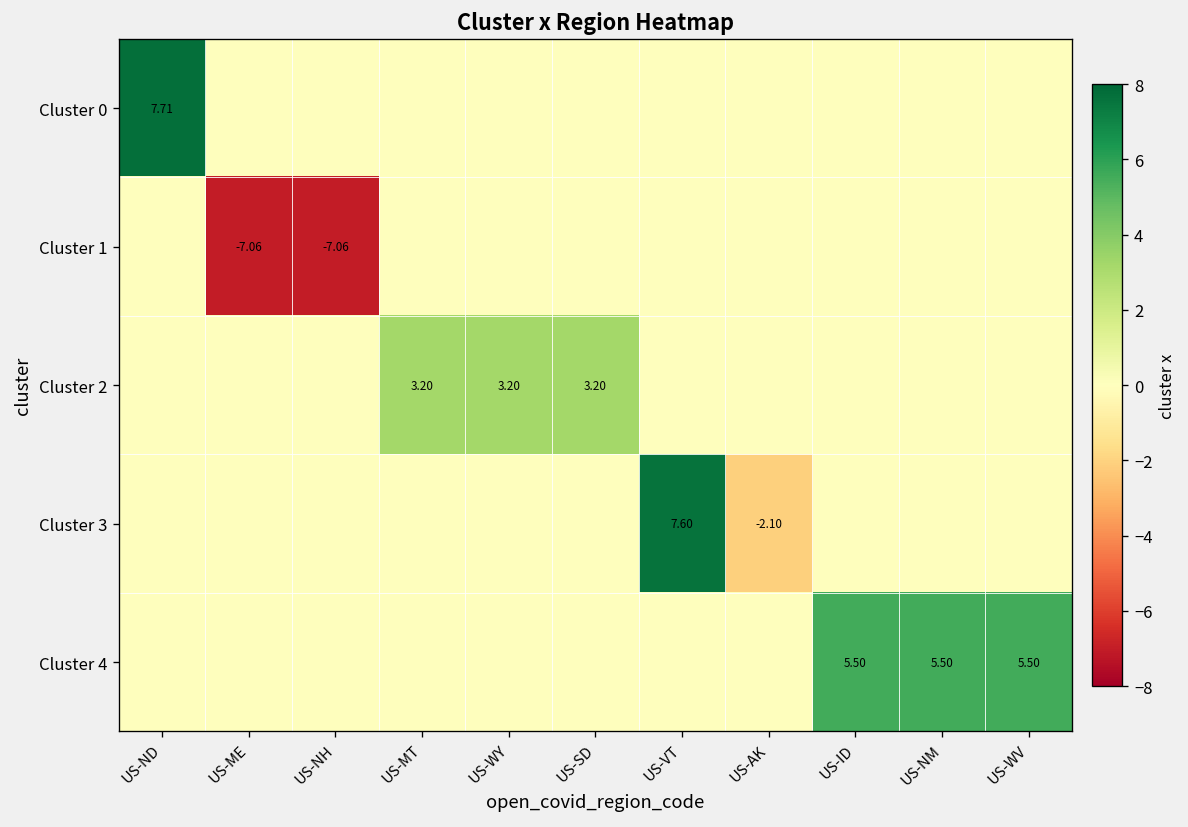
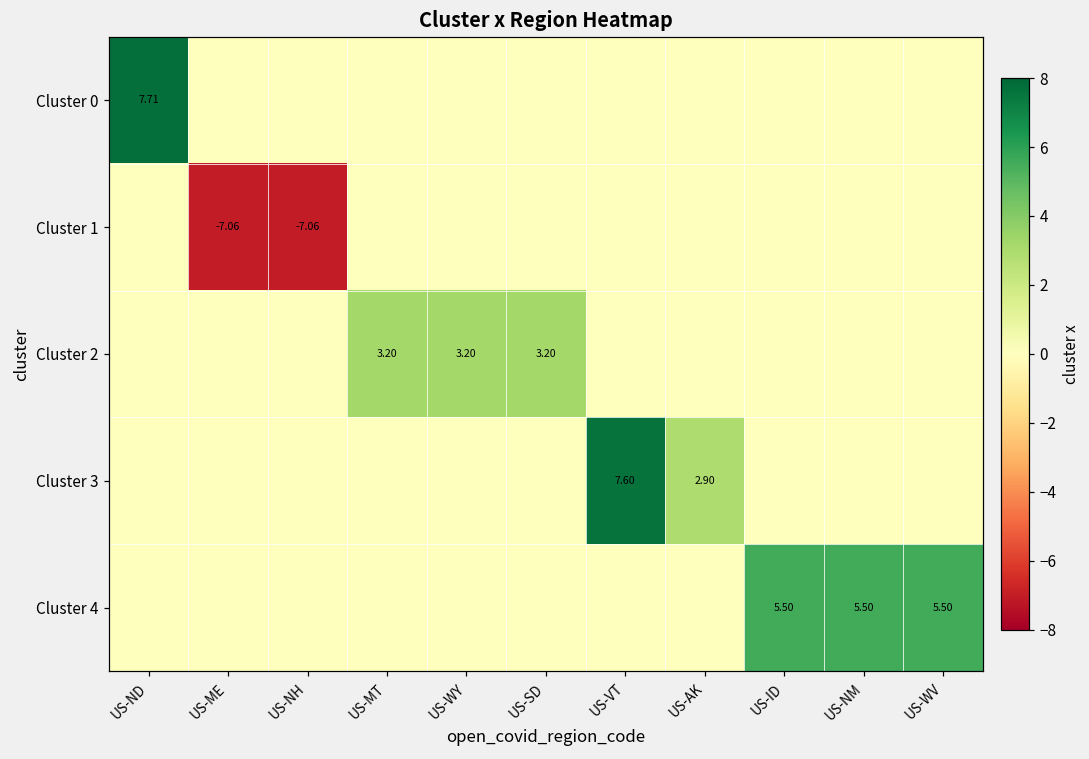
Cluster 3, US-AK: -2.10 -> 2.90
